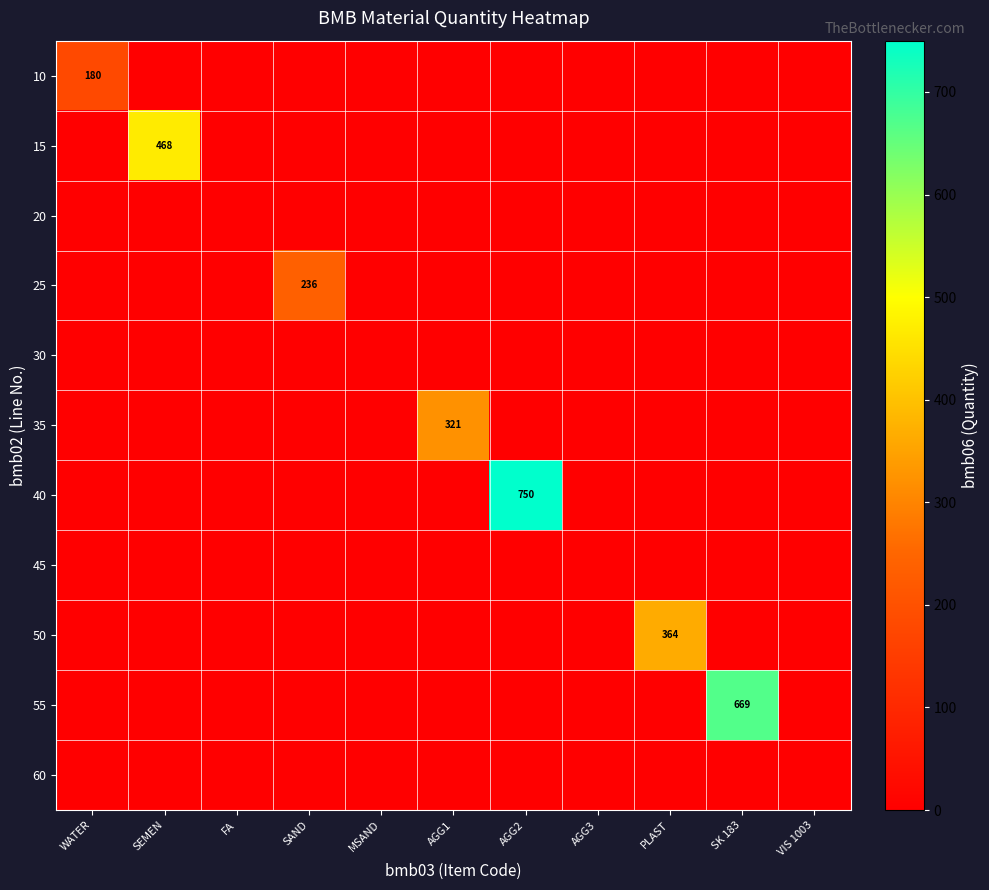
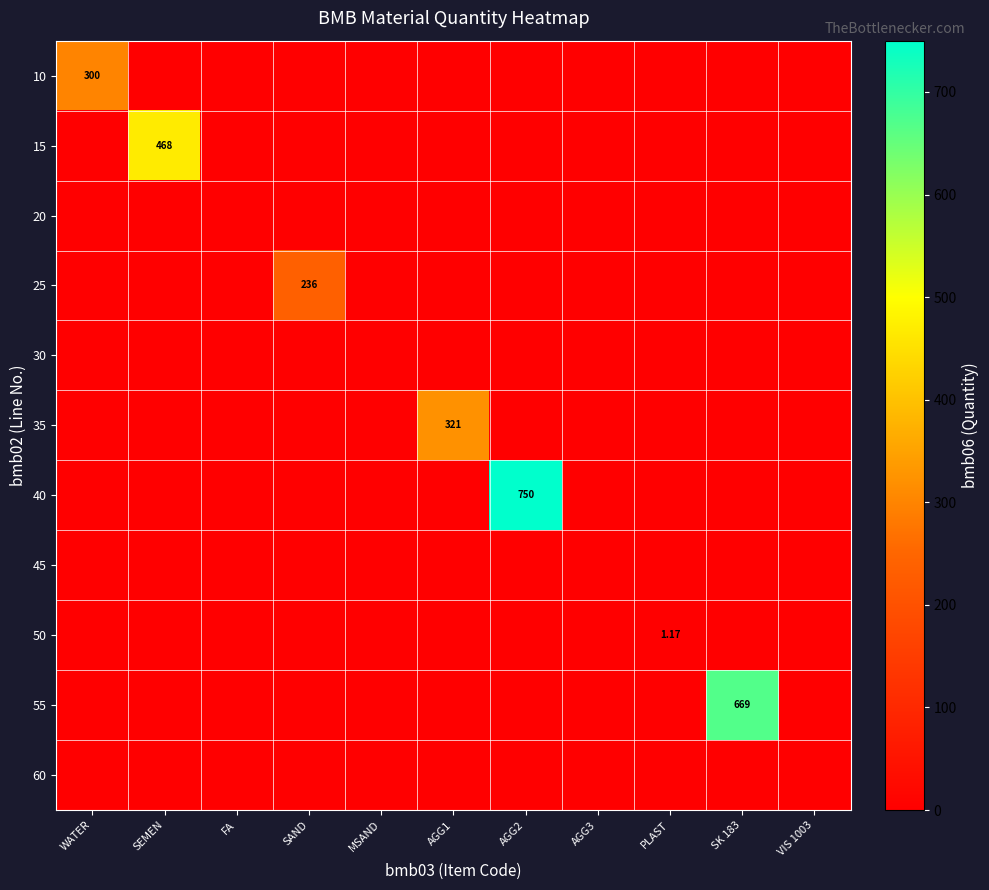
10, WATER: 180 -> 300
50, PLAST: 364 -> 1.17
